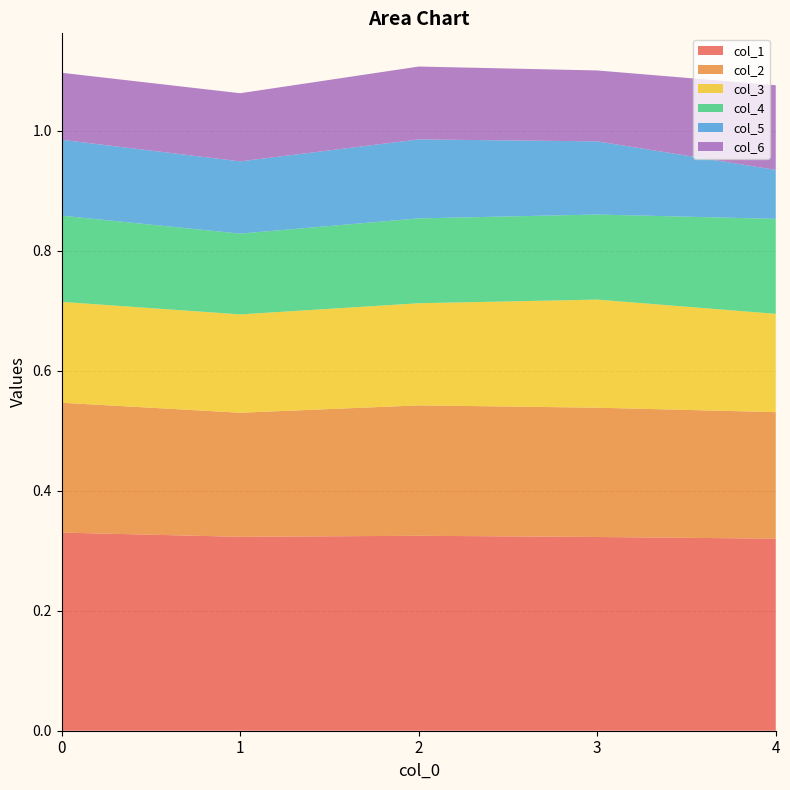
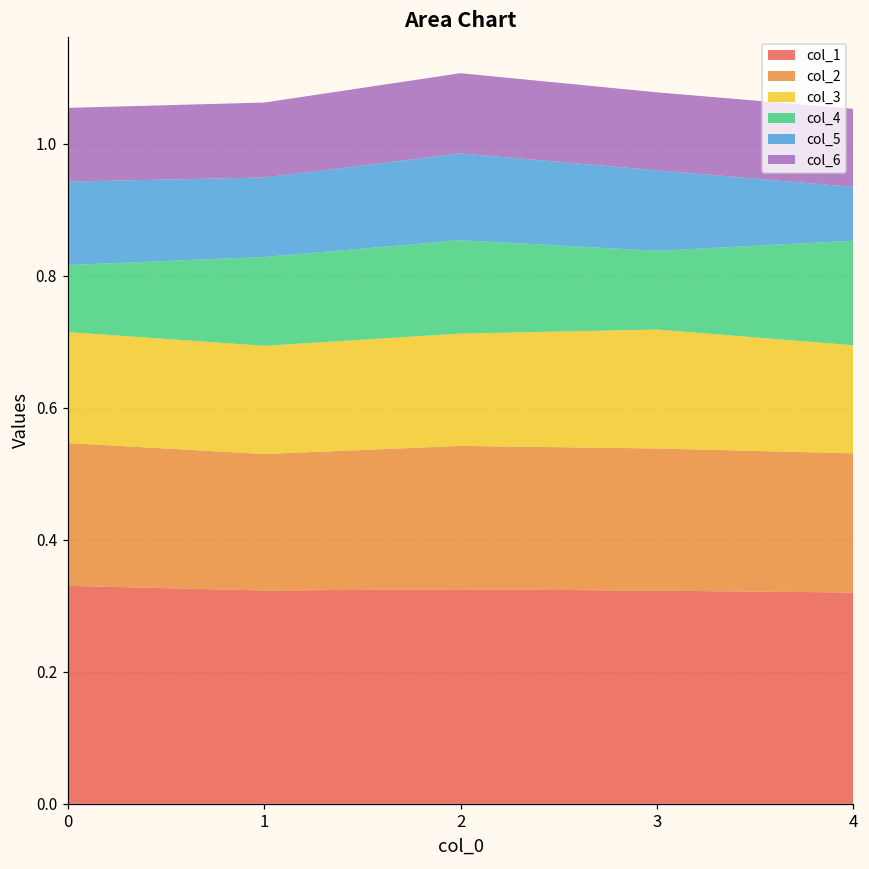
col_4, 0: 0.14 -> 0.10
col_4, 3: 0.14 -> 0.12
col_6, 4: 0.14 -> 0.12
